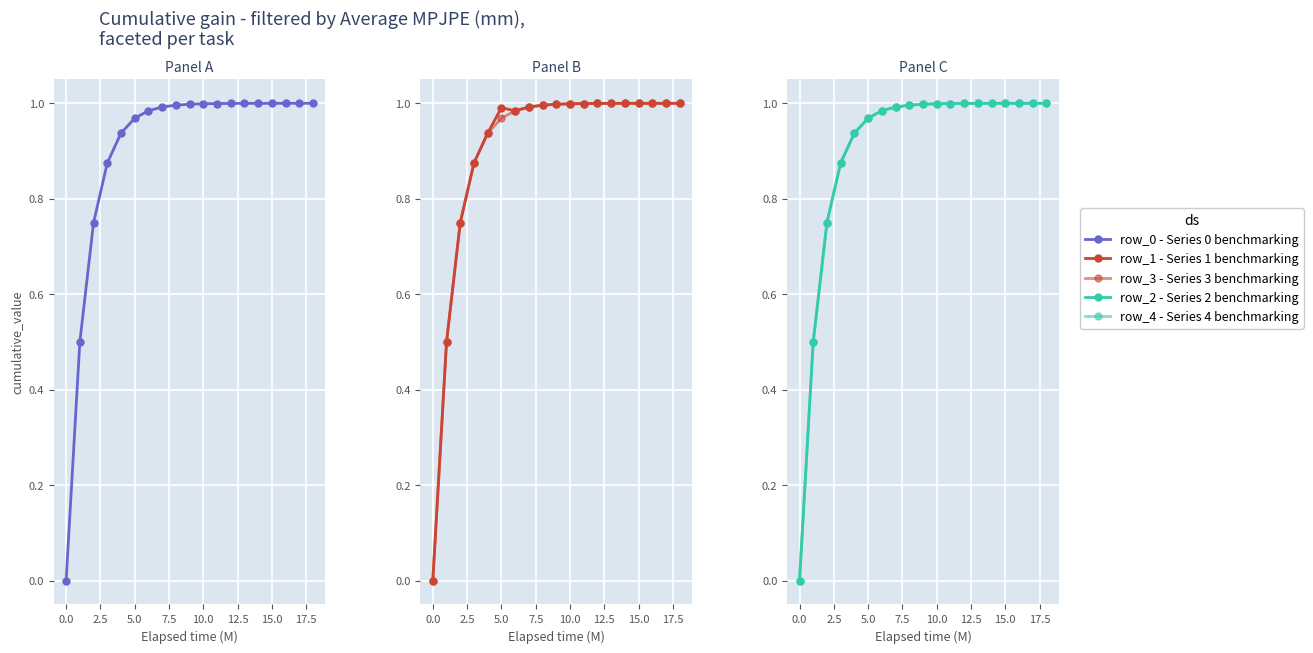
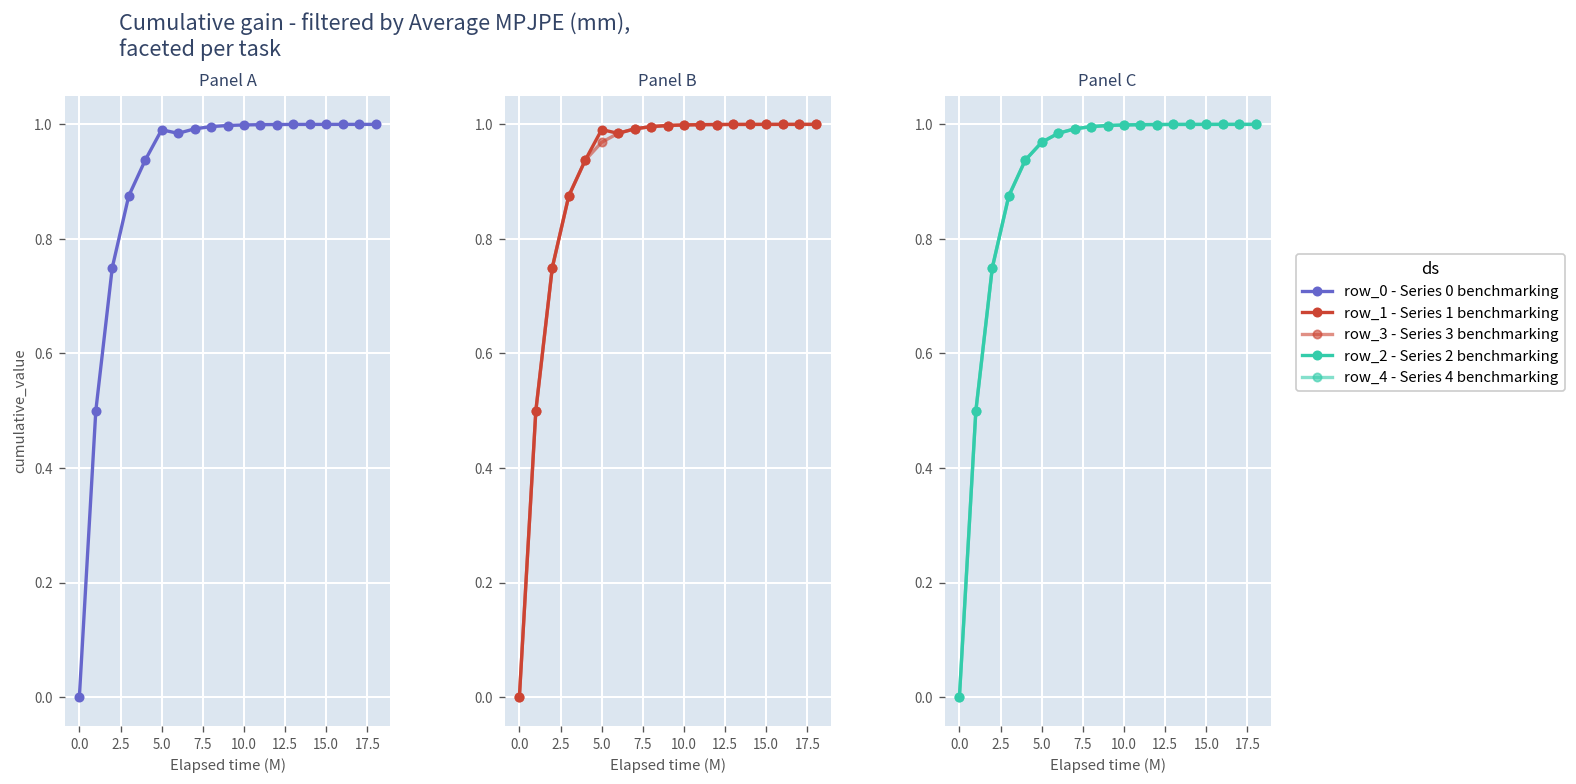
Panel A, 5.0: 0.97 -> 0.99
